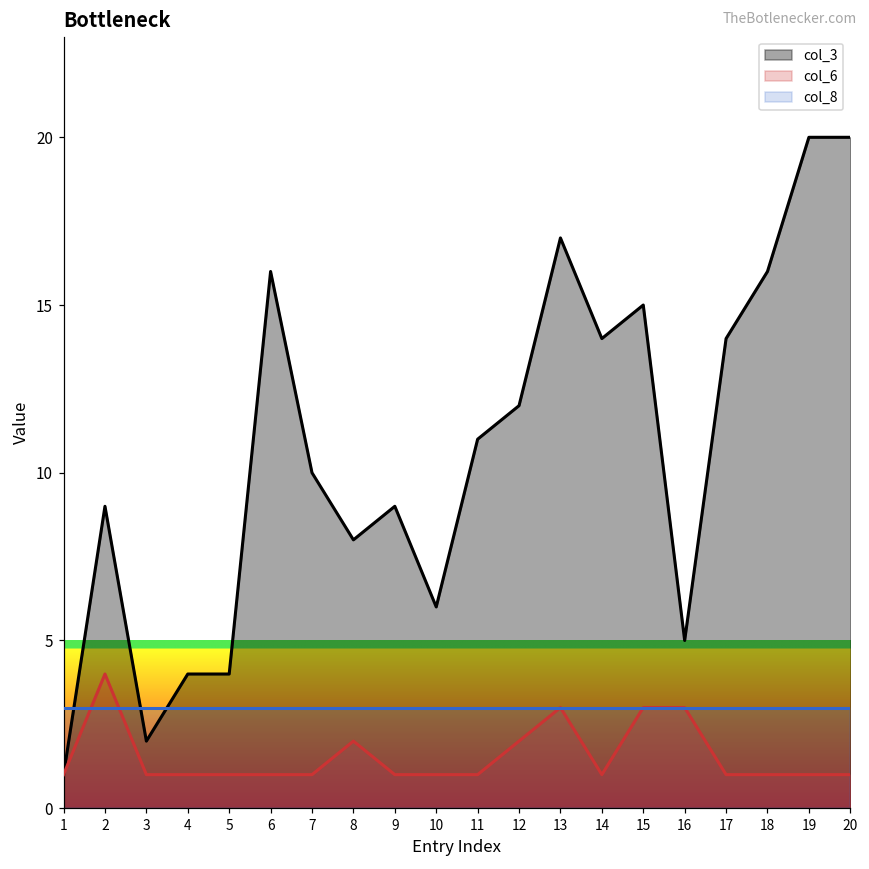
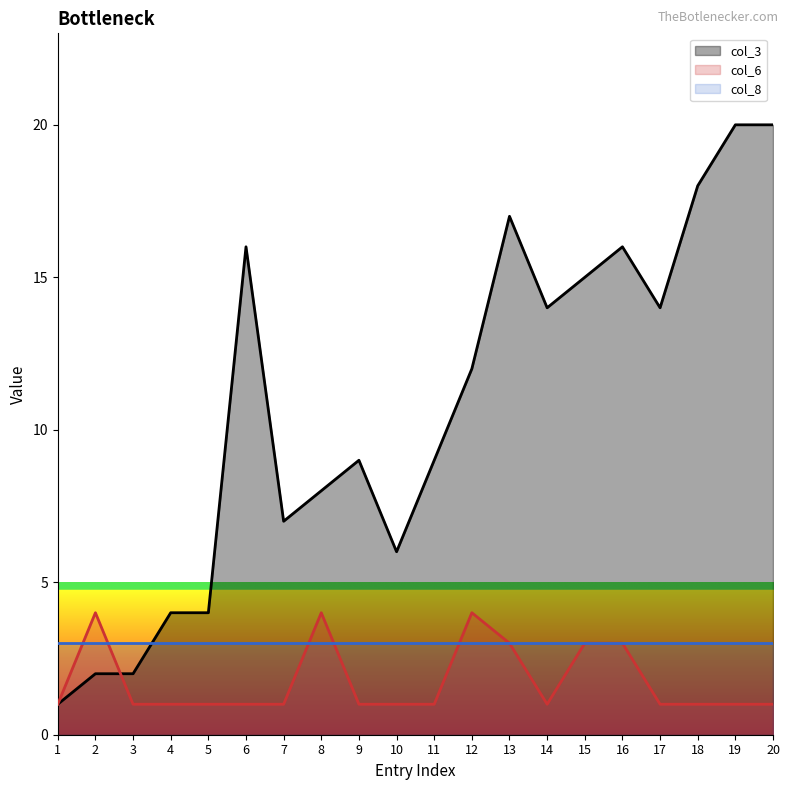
col_3, 2: 9 -> 2
col_3, 7: 10 -> 7
col_6, 8: 2 -> 4
col_3, 11: 11 -> 9
col_6, 12: 2 -> 4
col_3, 16: 5 -> 16
col_3, 18: 16 -> 18
